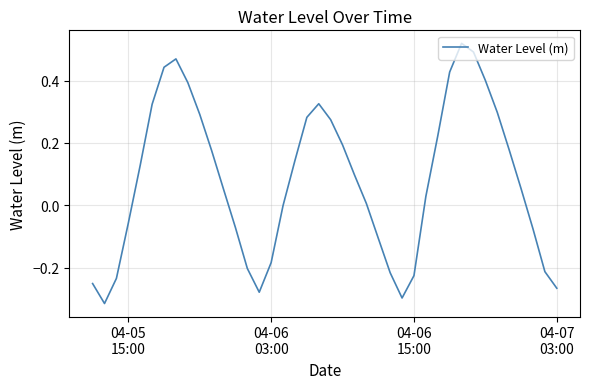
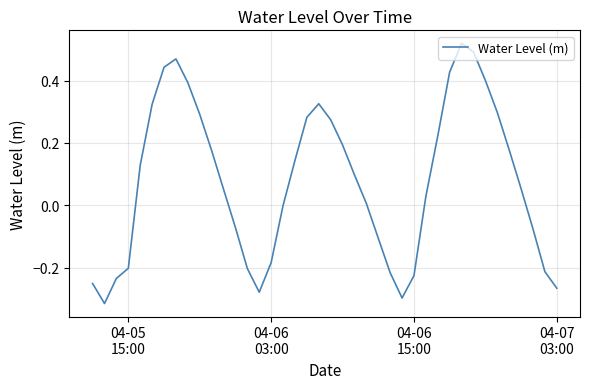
04-05 15:00: -0.06 -> -0.20
